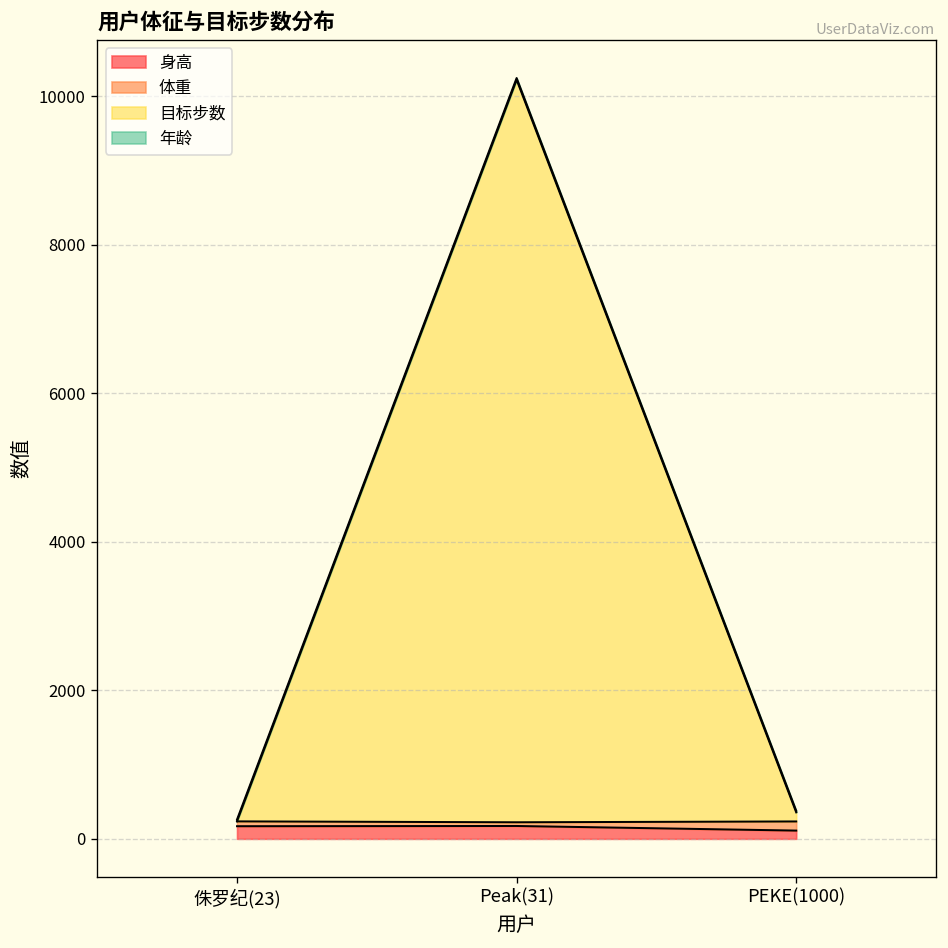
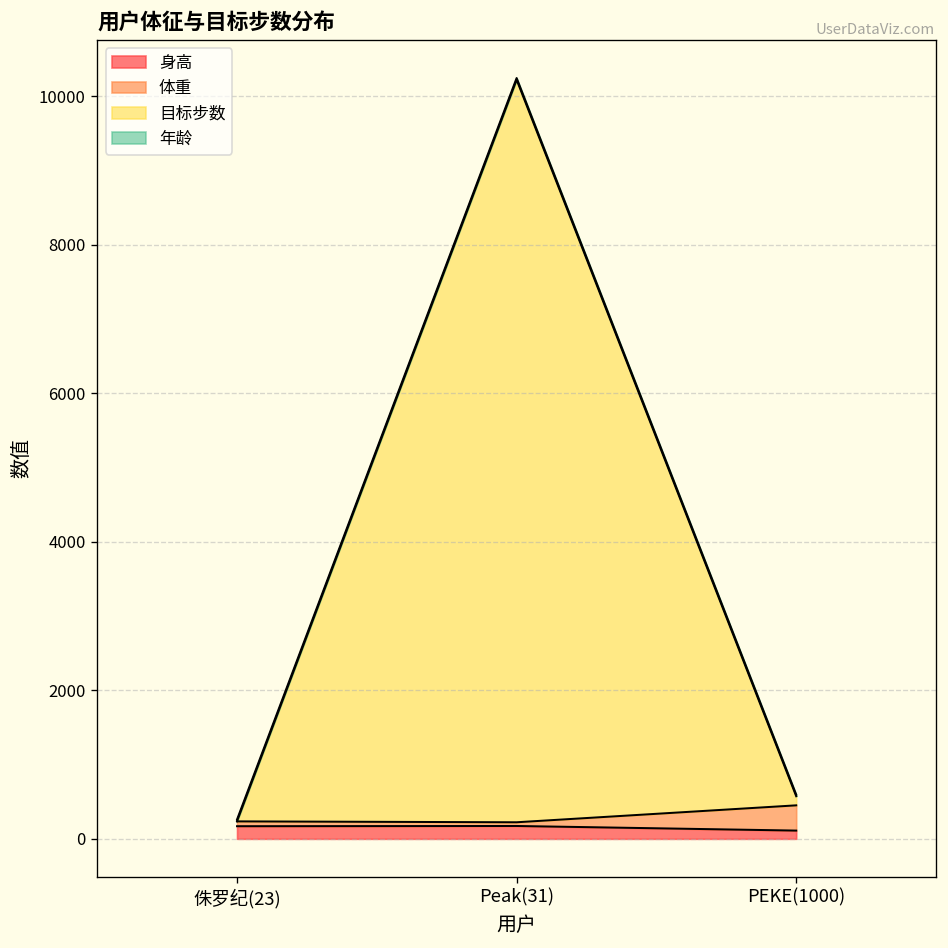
体重, PEKE(1000): 100 -> 300
